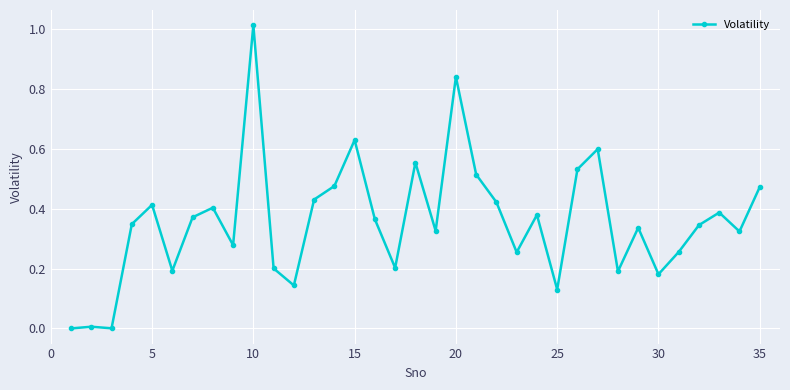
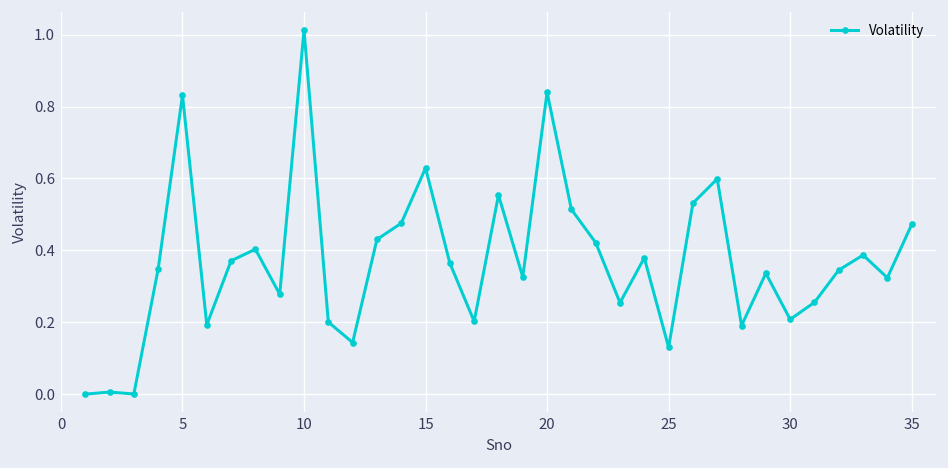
5: 0.41 -> 0.83
30: 0.18 -> 0.21
